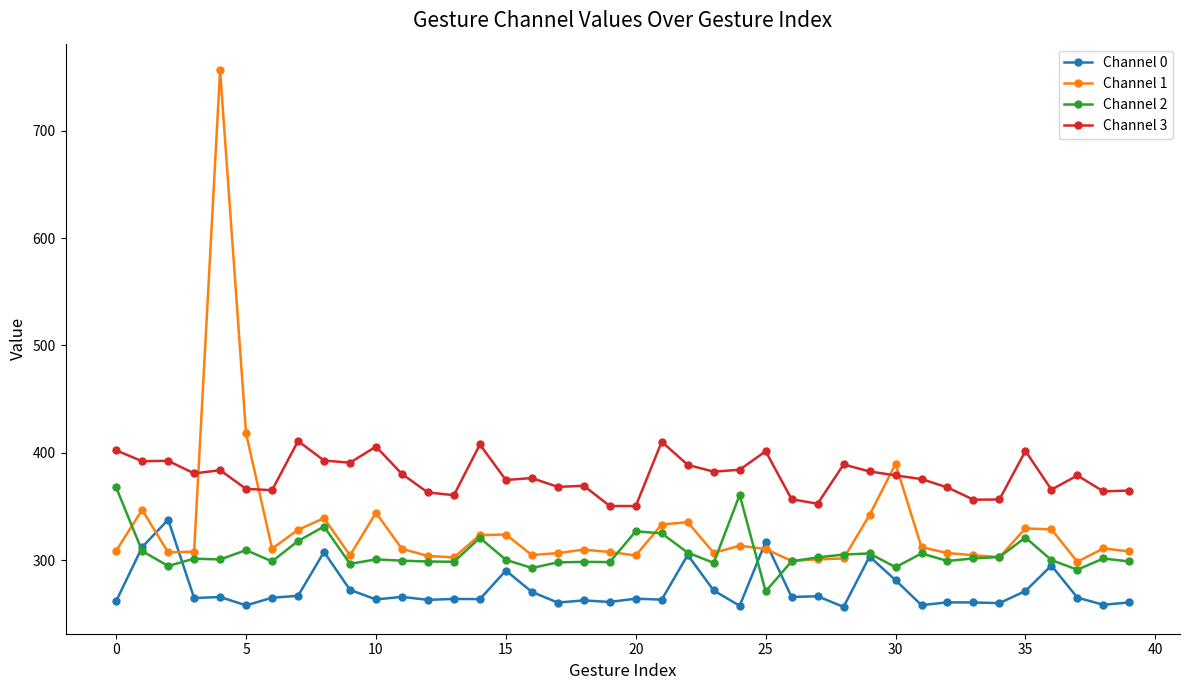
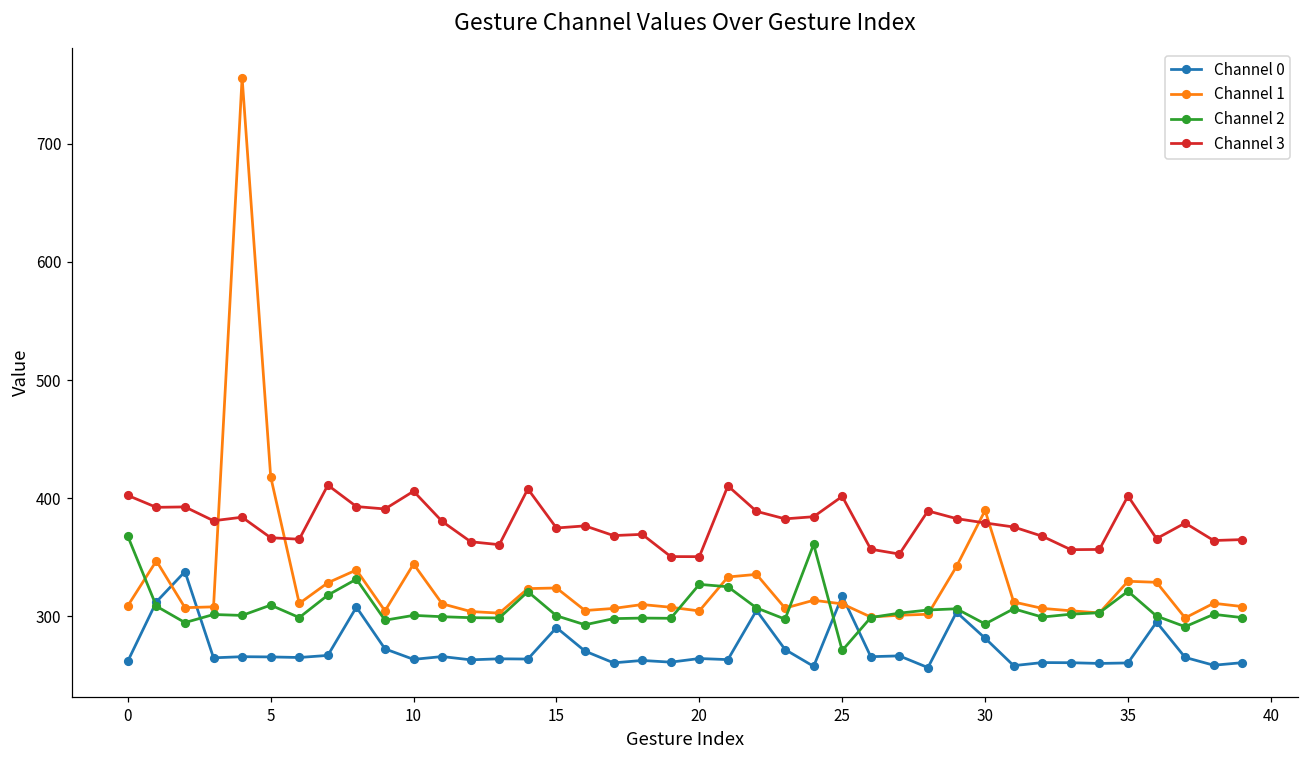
Channel 0, 5: 258 -> 266
Channel 0, 35: 271 -> 260
